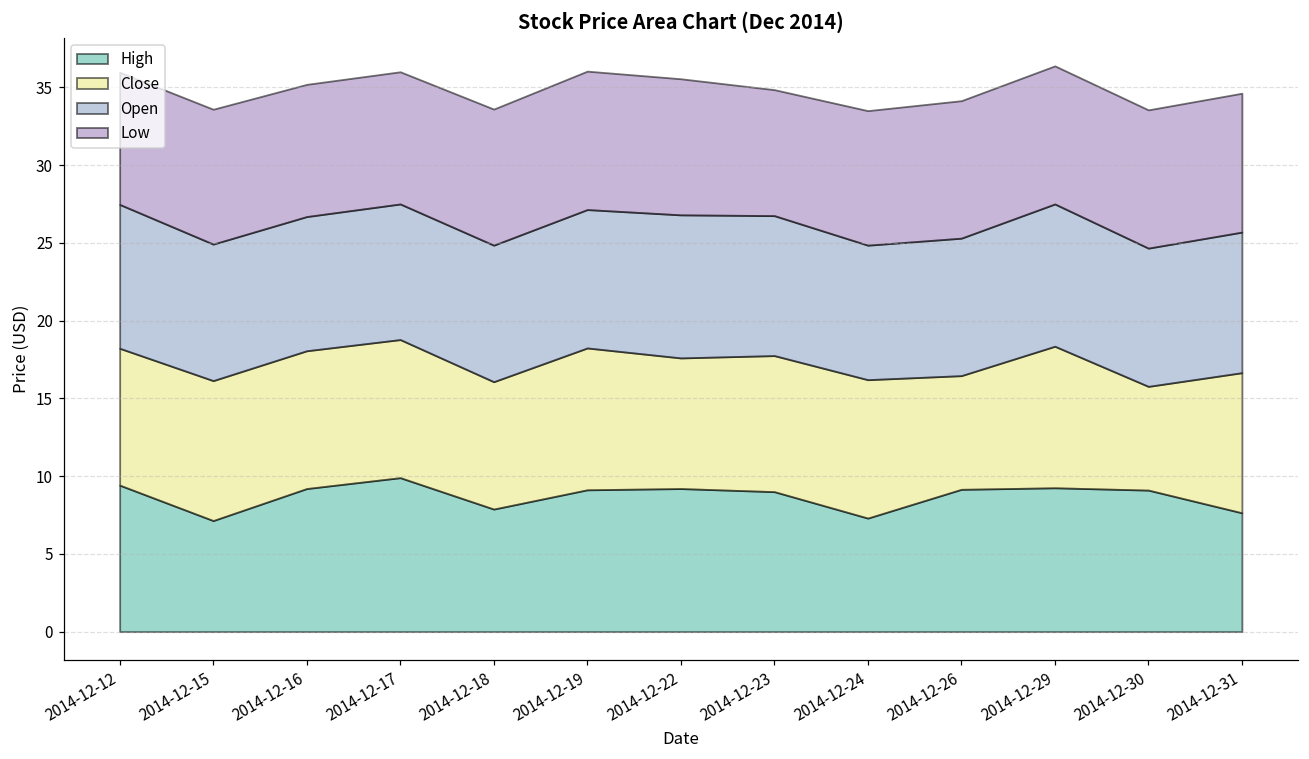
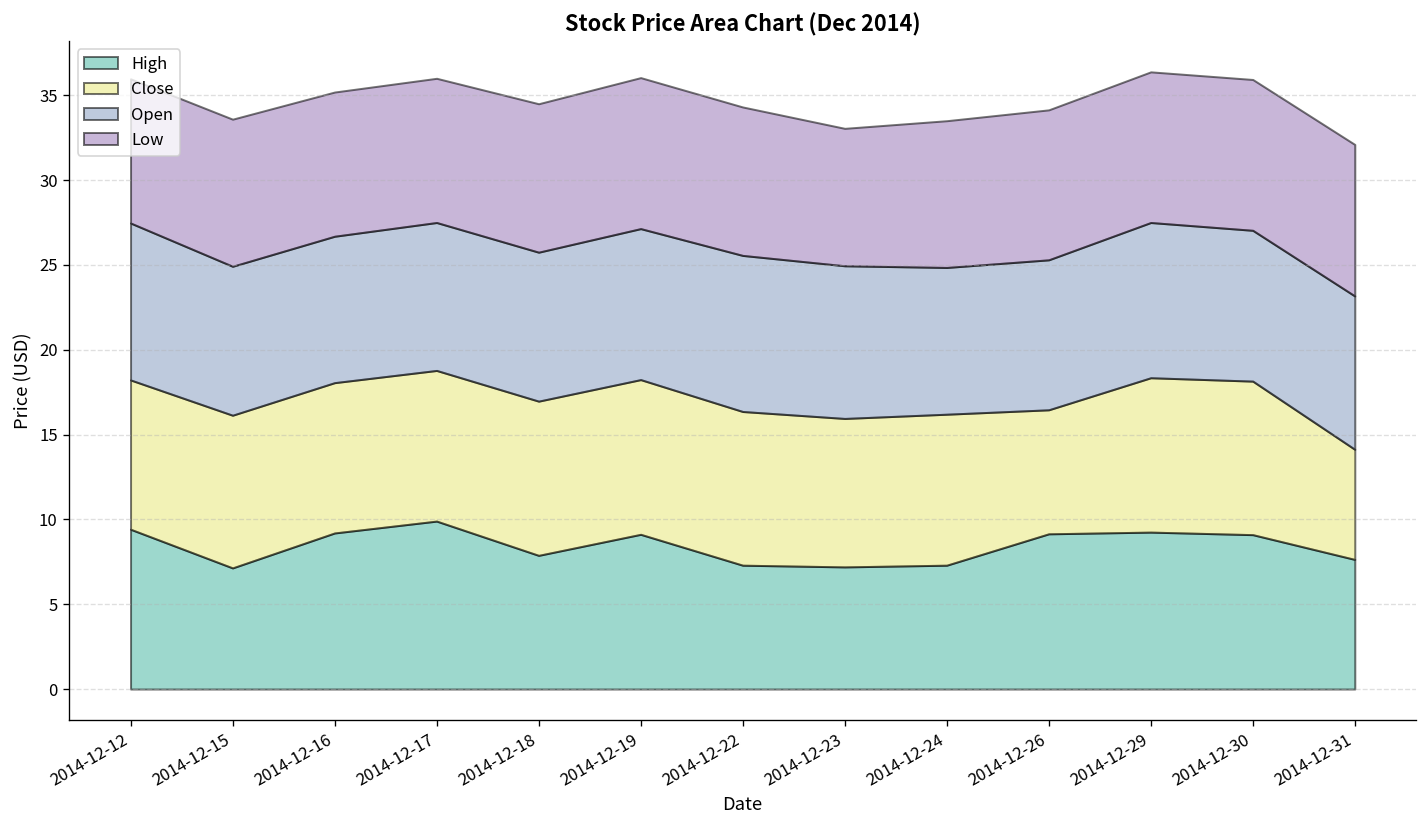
Close, 2014-12-18: 8.2 -> 9.1
High, 2014-12-22: 9.2 -> 7.3
Close, 2014-12-22: 8.4 -> 9.1
High, 2014-12-23: 9.0 -> 7.2
Close, 2014-12-30: 6.7 -> 9.0
Close, 2014-12-31: 9.0 -> 6.5
